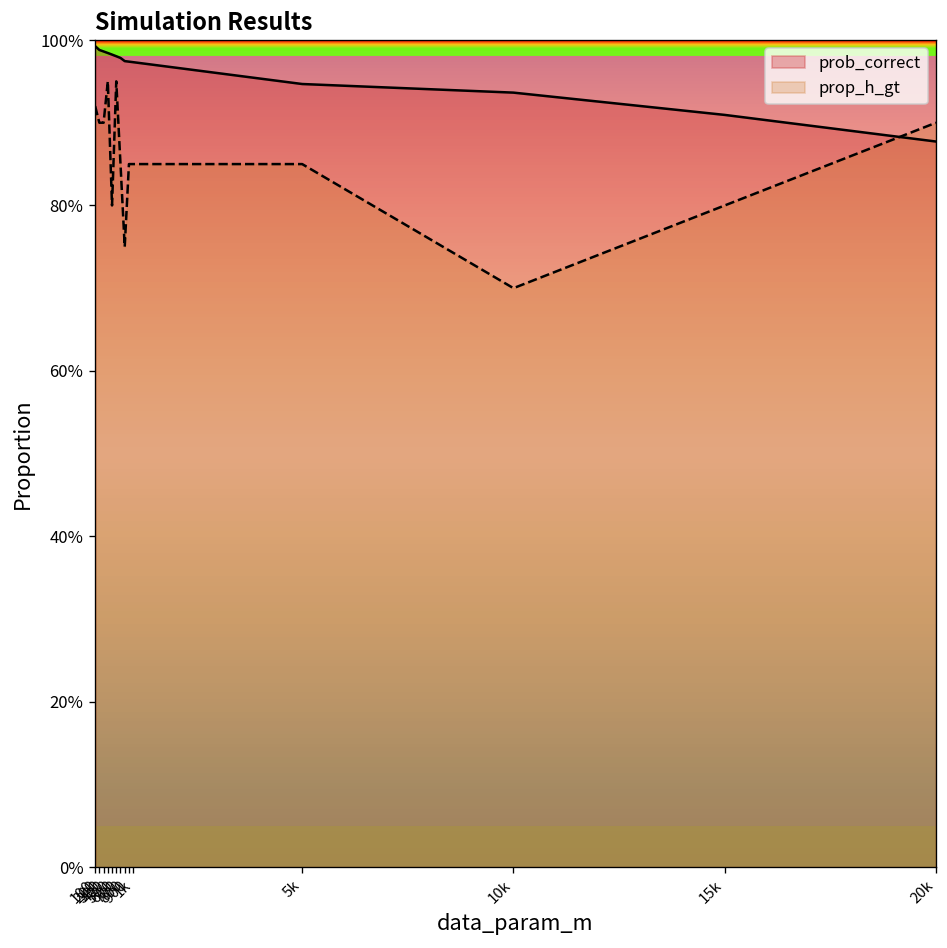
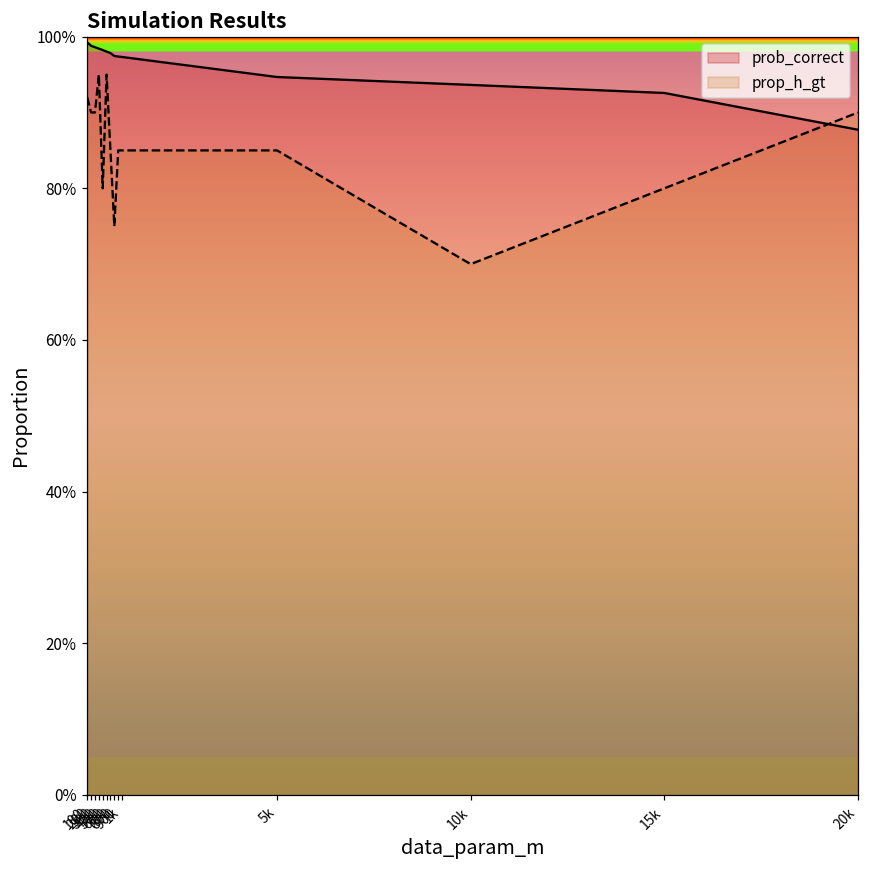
prob_correct, 15k: 91% -> 93%
